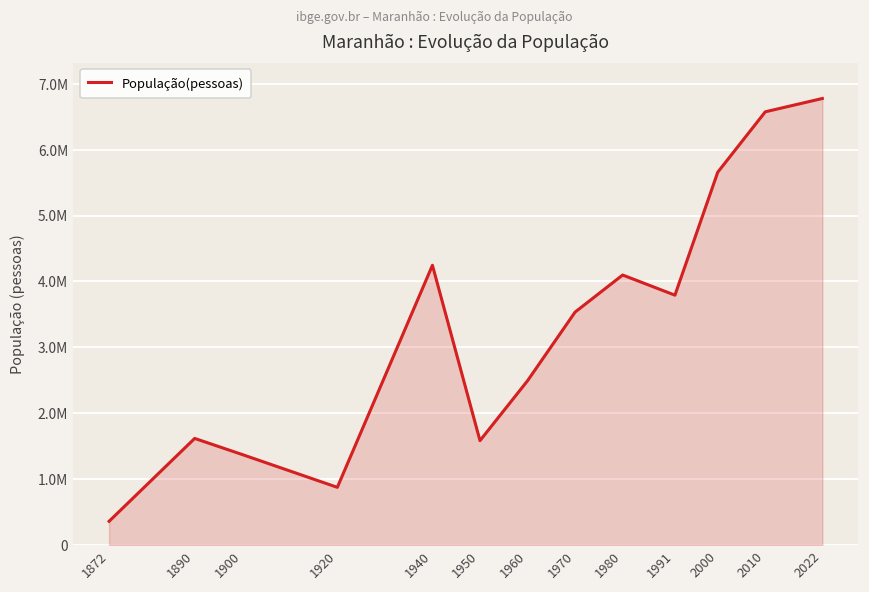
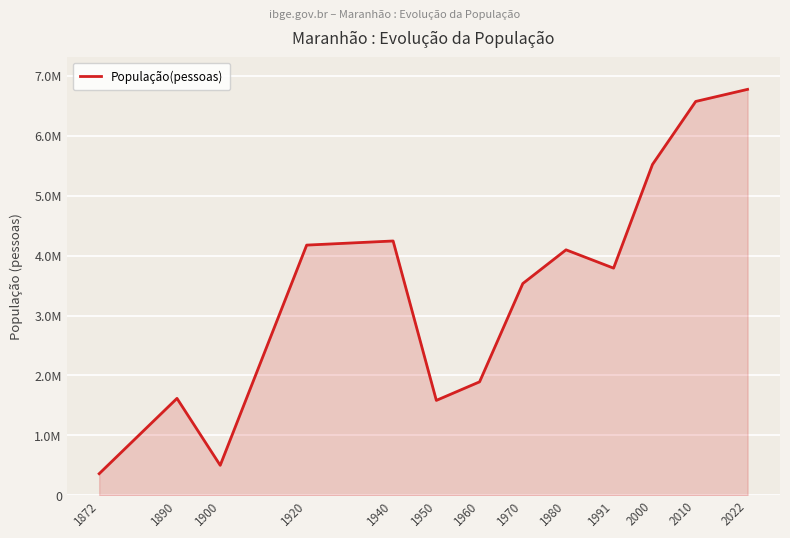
1900: 1400000 -> 500000
1920: 900000 -> 4200000
1960: 2500000 -> 1900000
2000: 5700000 -> 5500000
